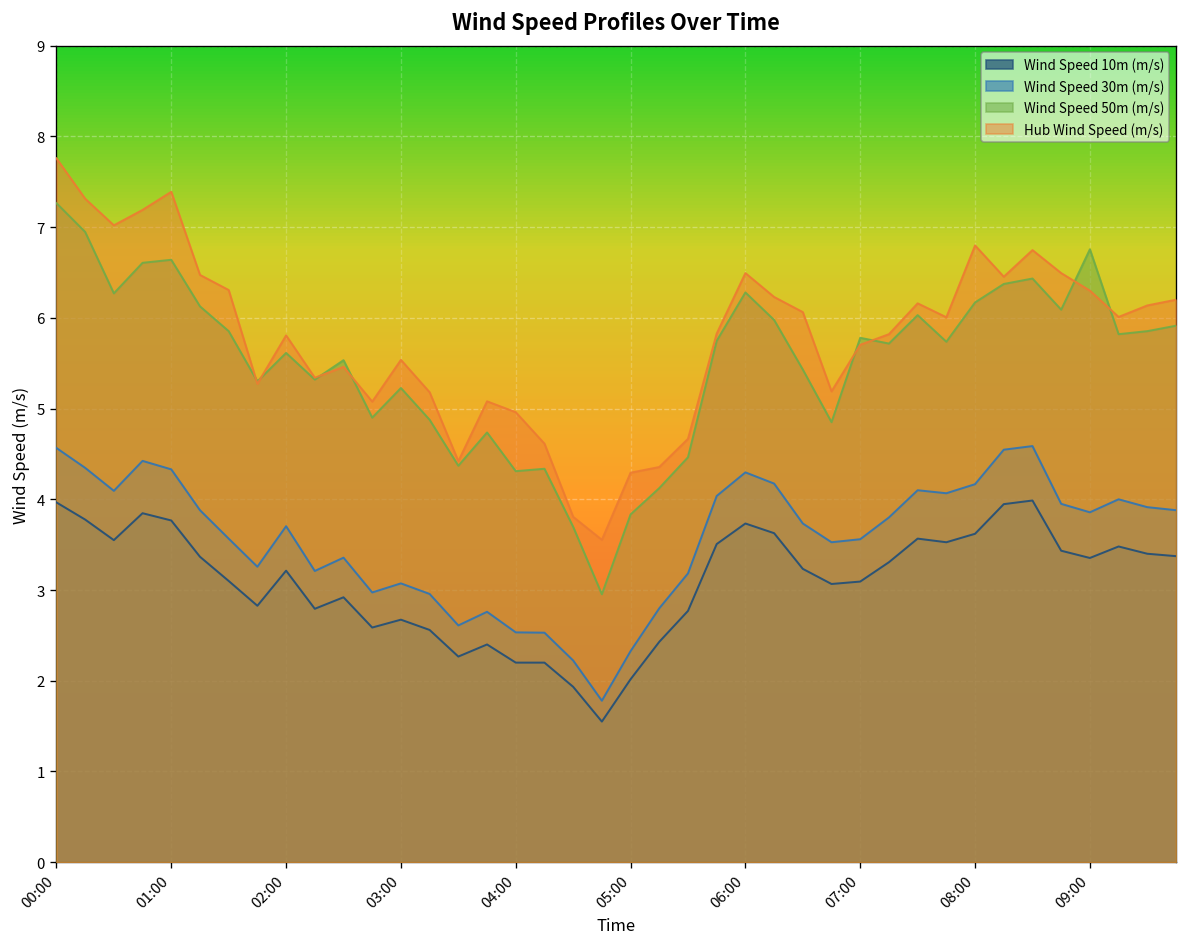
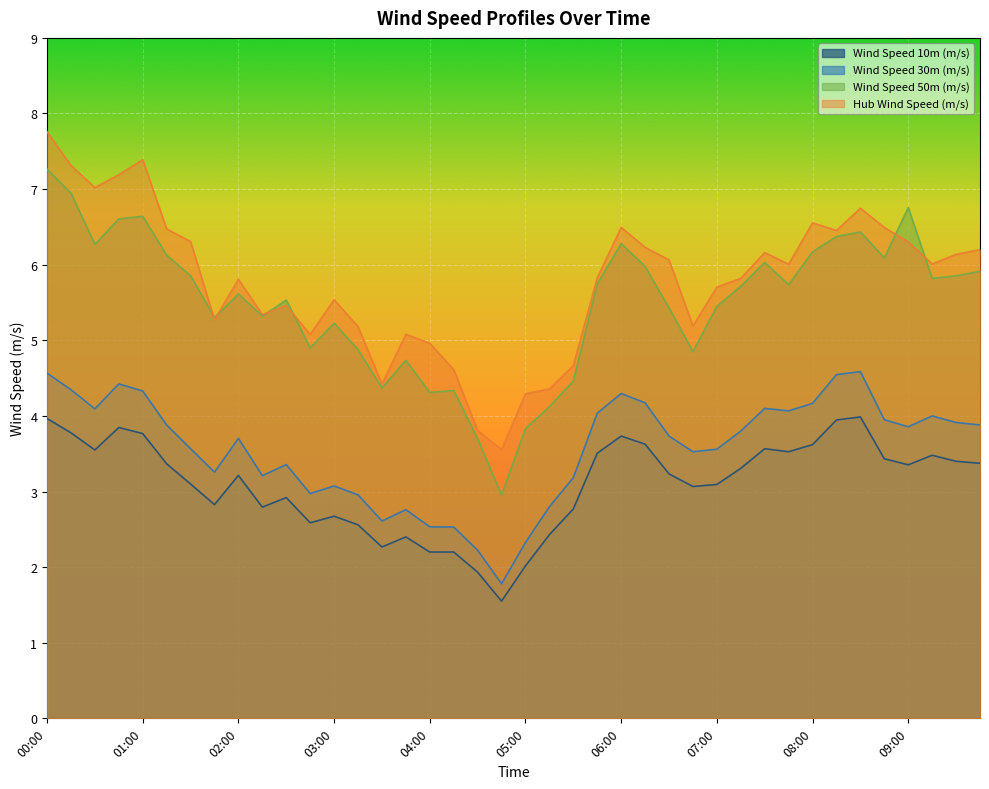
Wind Speed 50m (m/s), 07:00: 5.8 -> 5.5
Hub Wind Speed (m/s), 08:00: 6.8 -> 6.6
